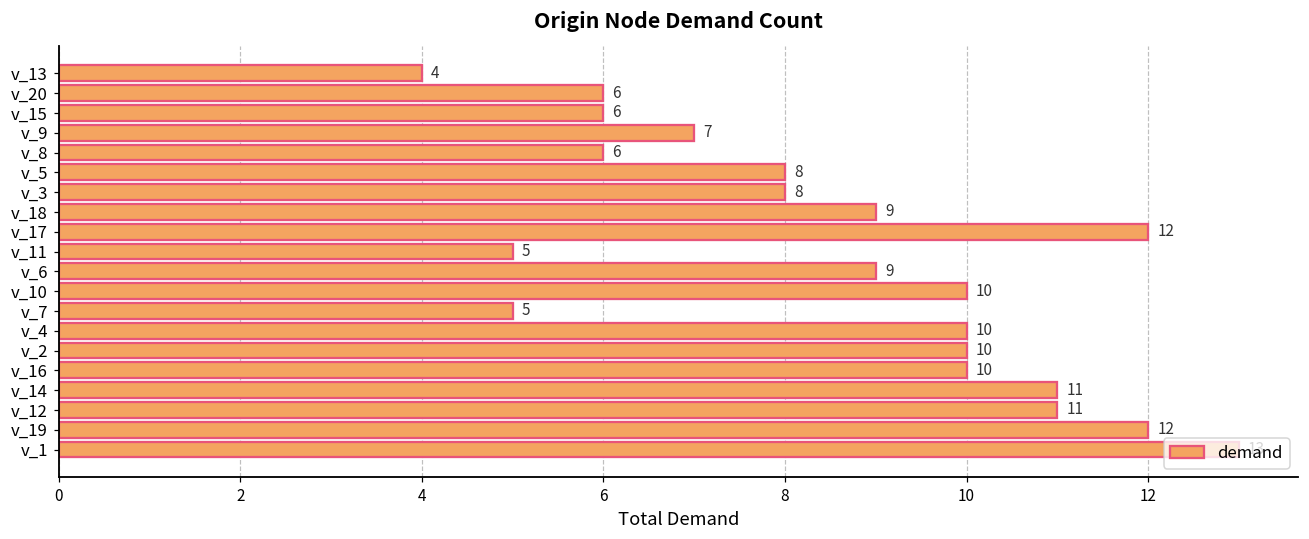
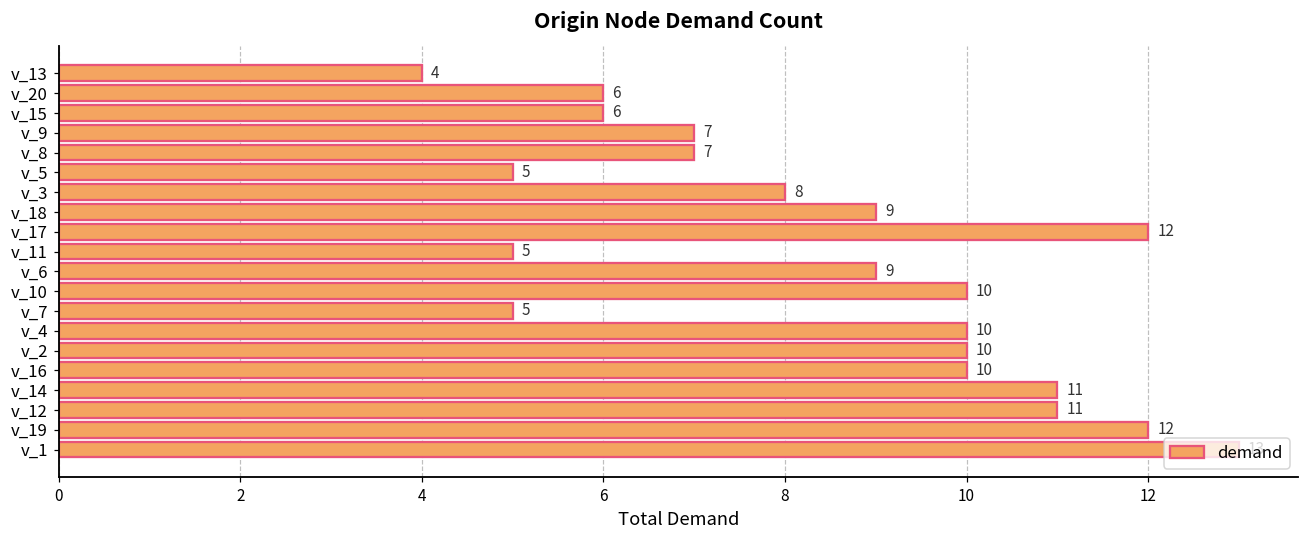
v_8: 6 -> 7
v_5: 8 -> 5
